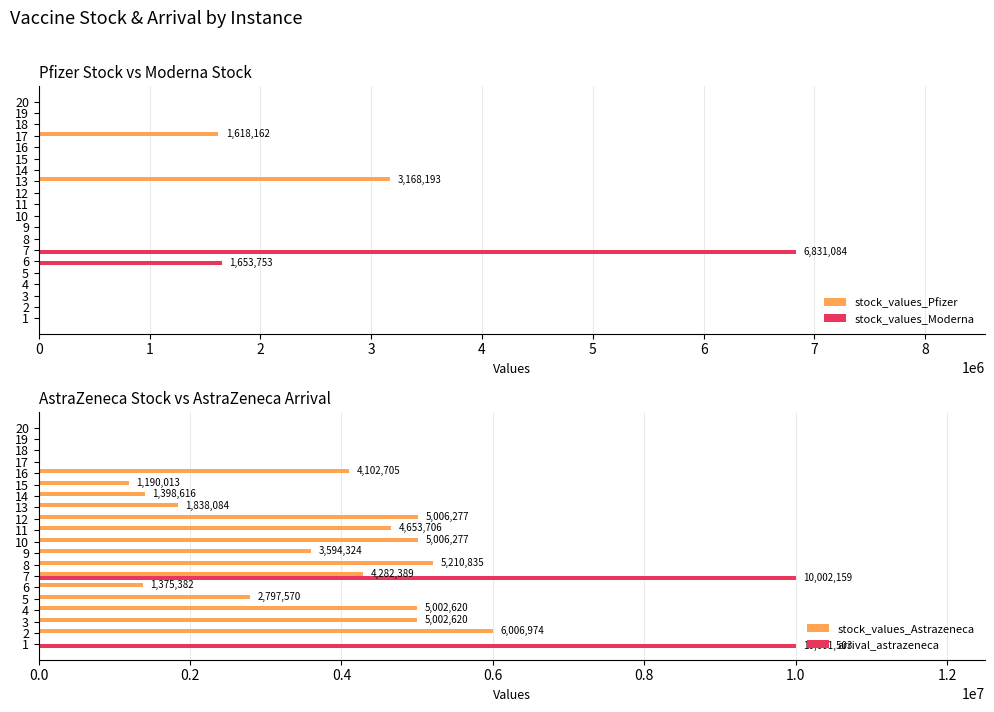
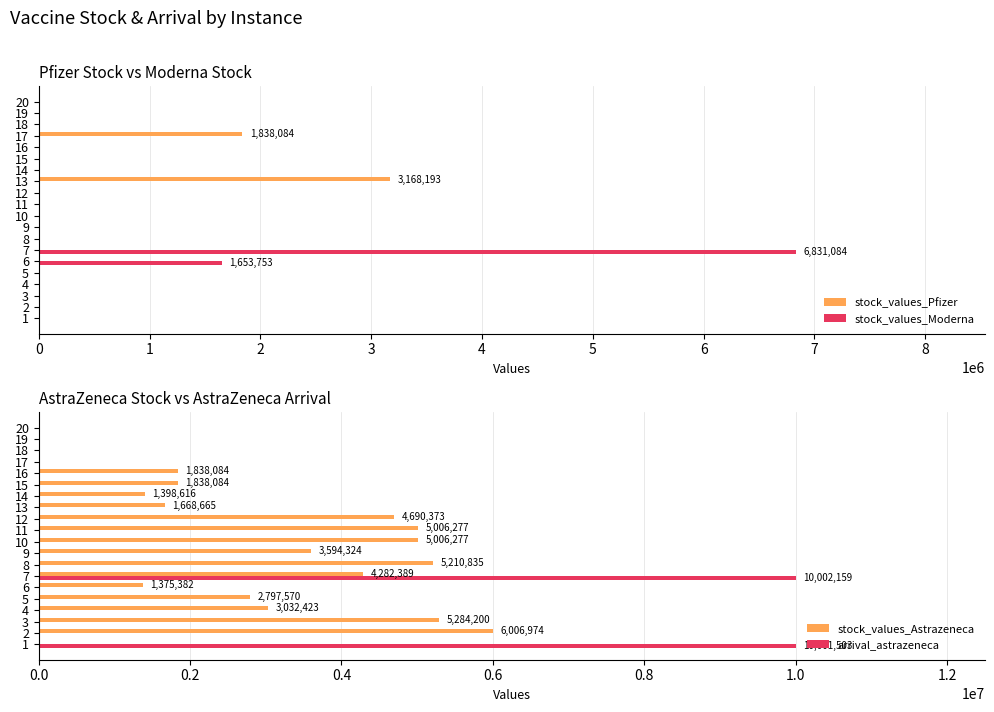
Pfizer Stock vs Moderna Stock, stock_values_Pfizer, 17: 1,618,162 -> 1,838,084
AstraZeneca Stock vs AstraZeneca Arrival, stock_values_Astrazeneca, 16: 4,102,705 -> 1,838,084
AstraZeneca Stock vs AstraZeneca Arrival, stock_values_Astrazeneca, 15: 1,190,013 -> 1,838,084
AstraZeneca Stock vs AstraZeneca Arrival, stock_values_Astrazeneca, 13: 1,838,084 -> 1,668,665
AstraZeneca Stock vs AstraZeneca Arrival, stock_values_Astrazeneca, 12: 5,006,277 -> 4,690,373
AstraZeneca Stock vs AstraZeneca Arrival, stock_values_Astrazeneca, 11: 4,653,706 -> 5,006,277
AstraZeneca Stock vs AstraZeneca Arrival, stock_values_Astrazeneca, 4: 5,002,620 -> 3,032,423
AstraZeneca Stock vs AstraZeneca Arrival, stock_values_Astrazeneca, 3: 5,002,620 -> 5,284,200
